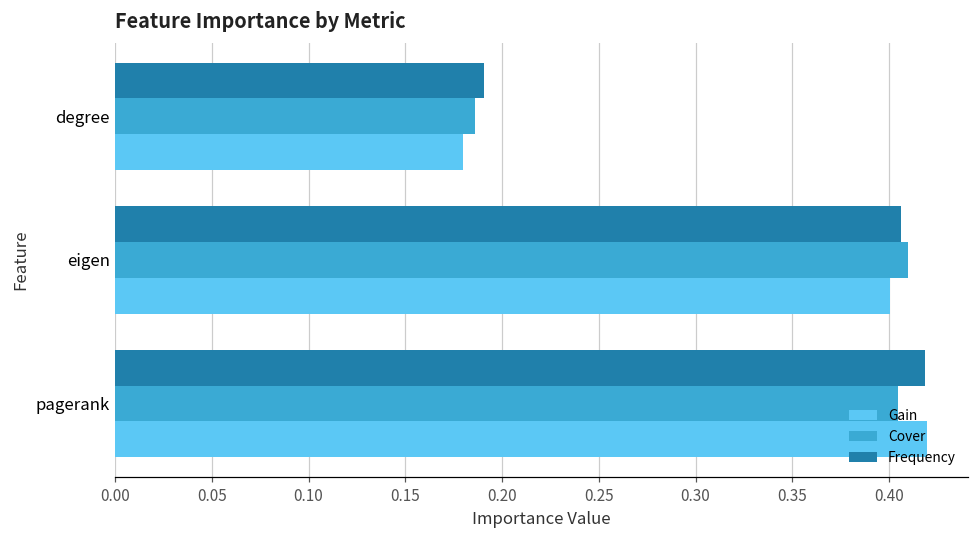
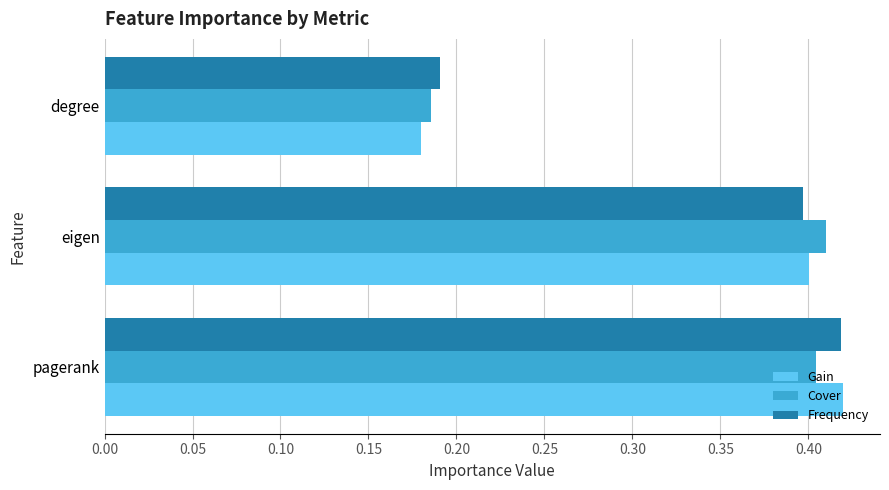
Frequency, eigen: 0.406 -> 0.397
